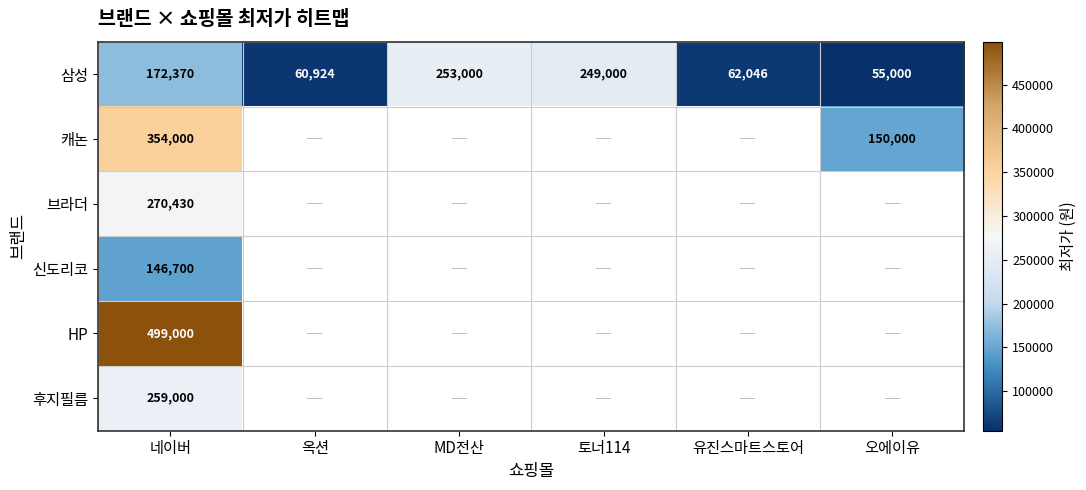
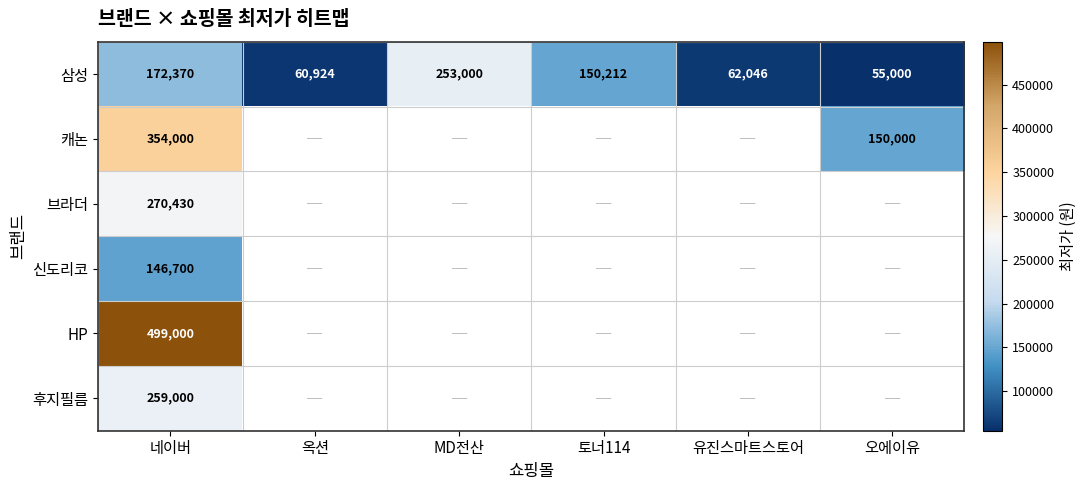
삼성, 토너114: 249,000 -> 150,212
